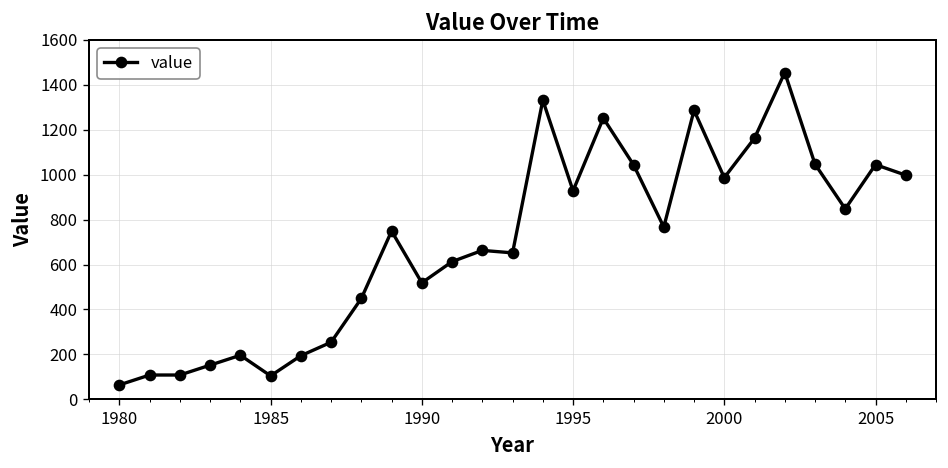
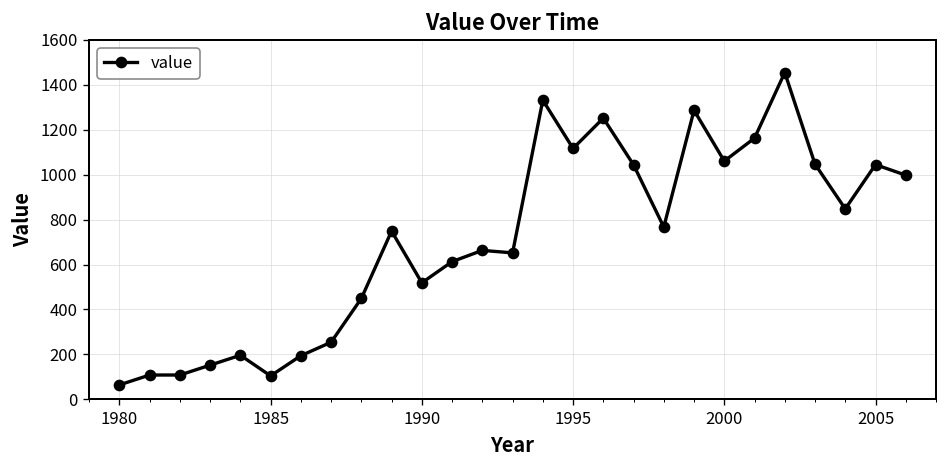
1995: 930 -> 1120
2000: 990 -> 1060
